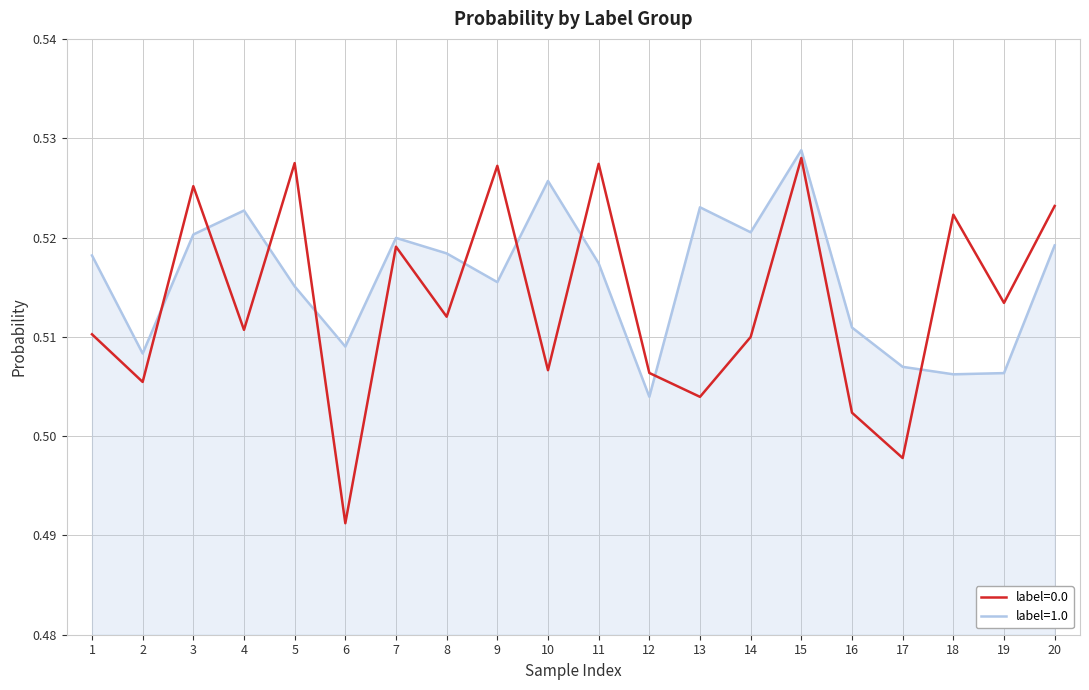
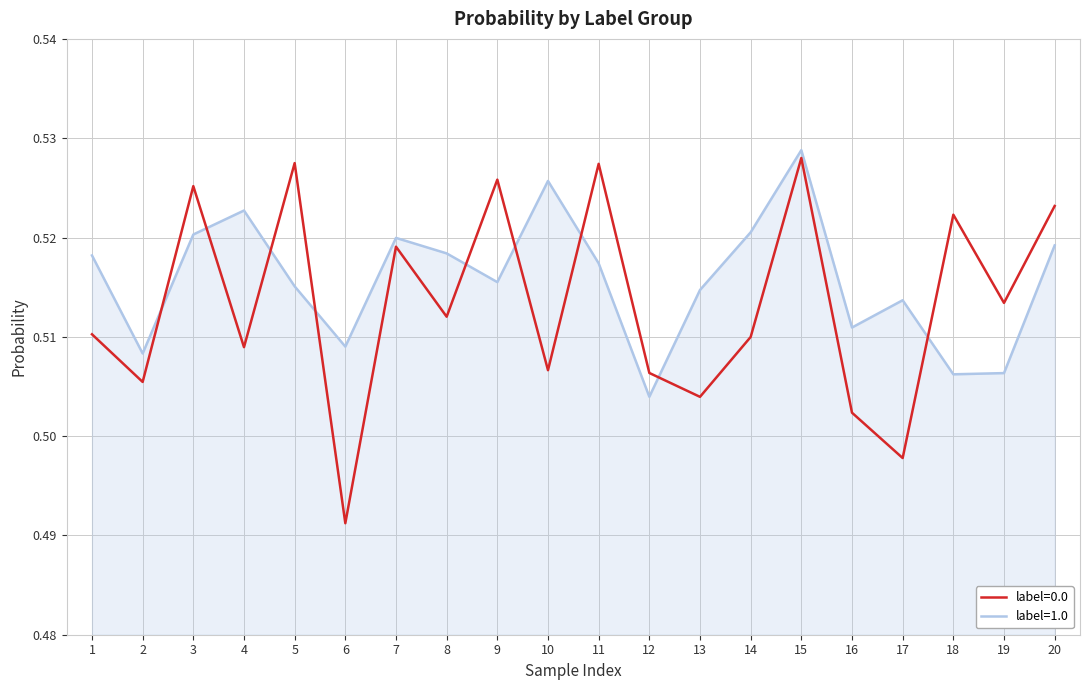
label=0.0, 4: 0.511 -> 0.509
label=0.0, 9: 0.527 -> 0.526
label=1.0, 13: 0.523 -> 0.515
label=1.0, 17: 0.507 -> 0.514
